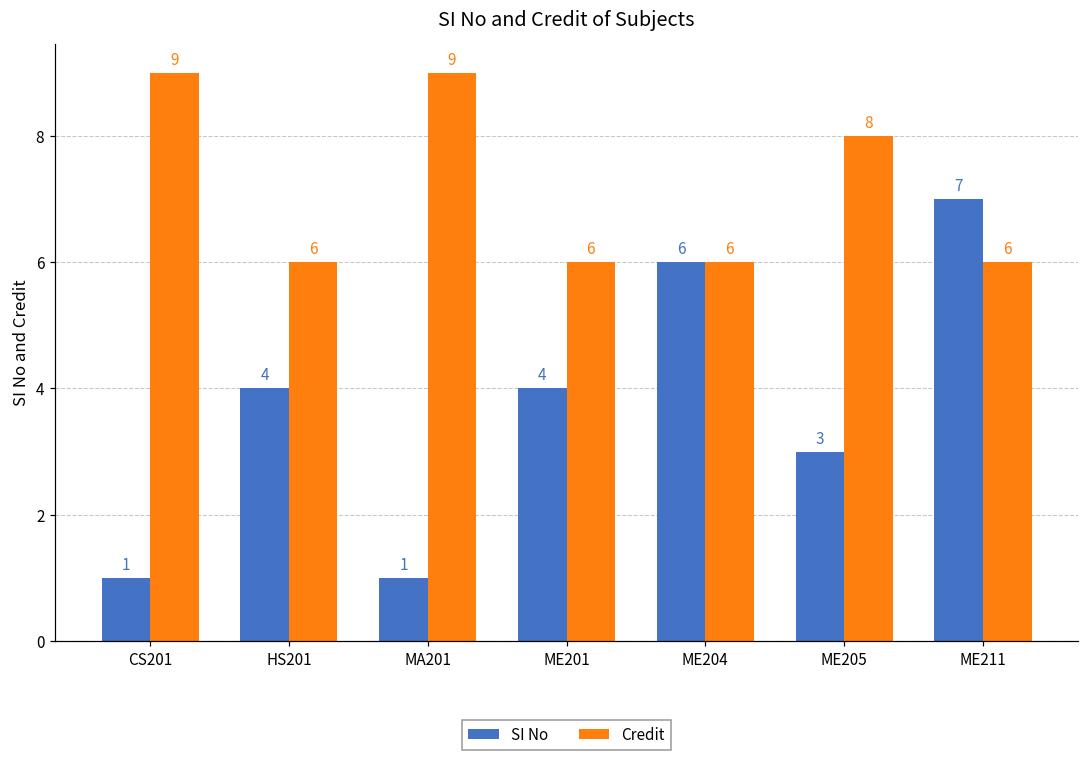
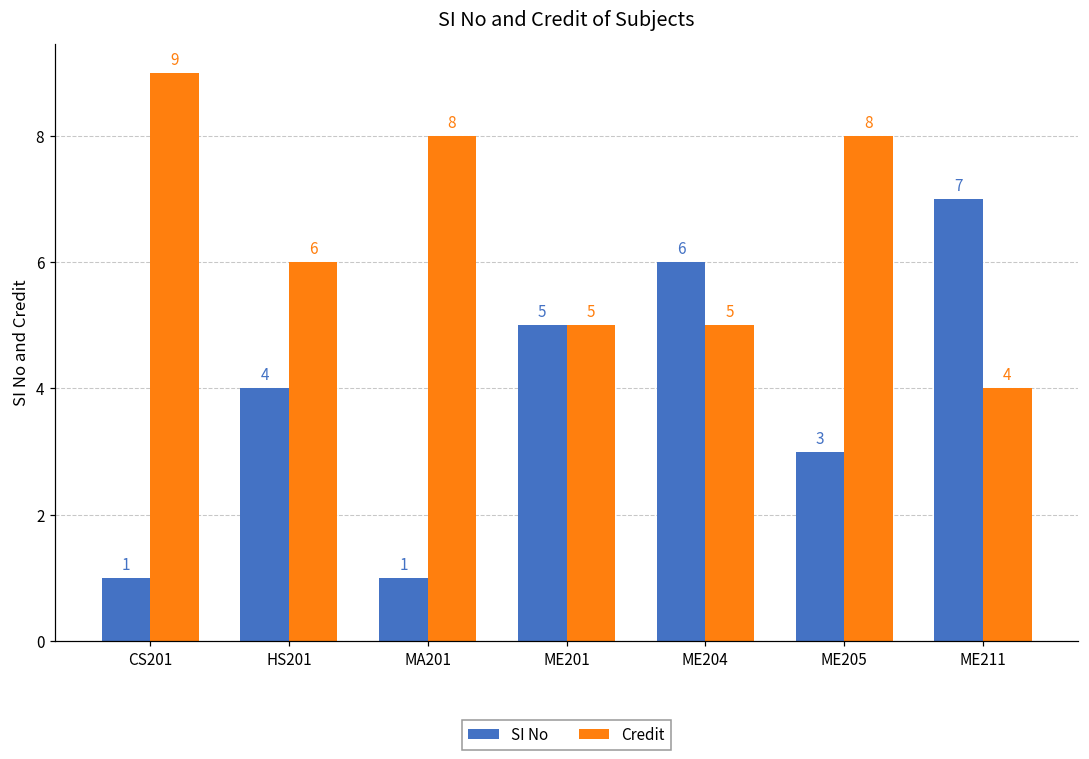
Credit, MA201: 9 -> 8
SI No, ME201: 4 -> 5
Credit, ME201: 6 -> 5
Credit, ME204: 6 -> 5
Credit, ME211: 6 -> 4
